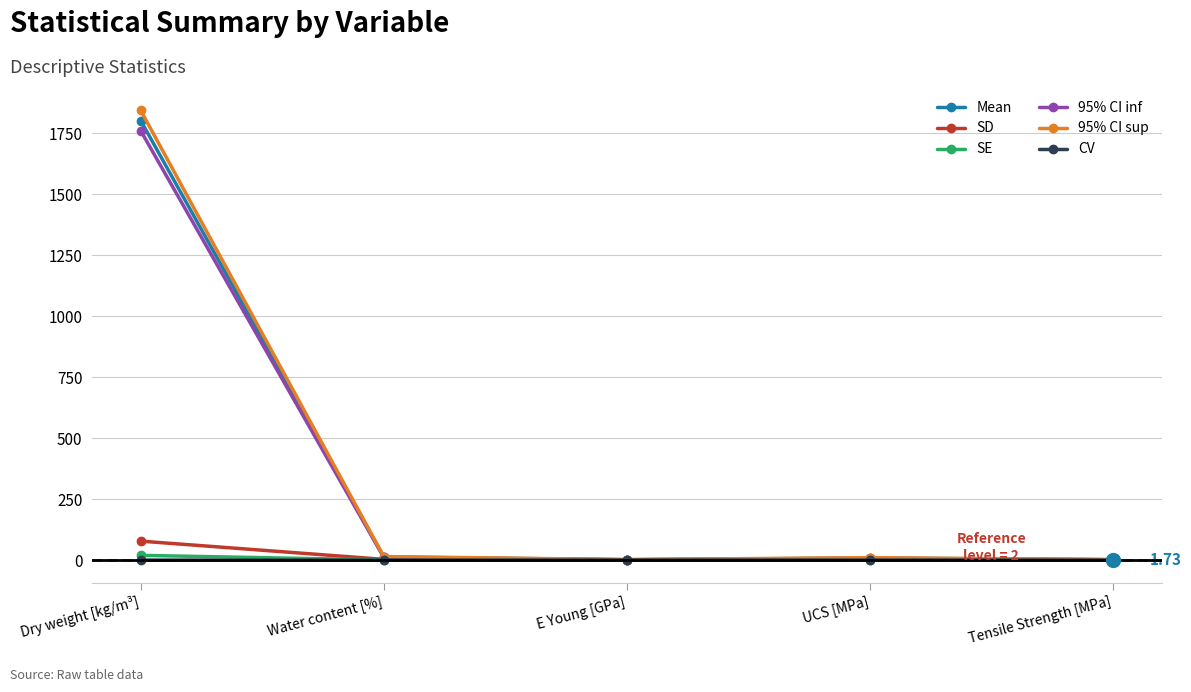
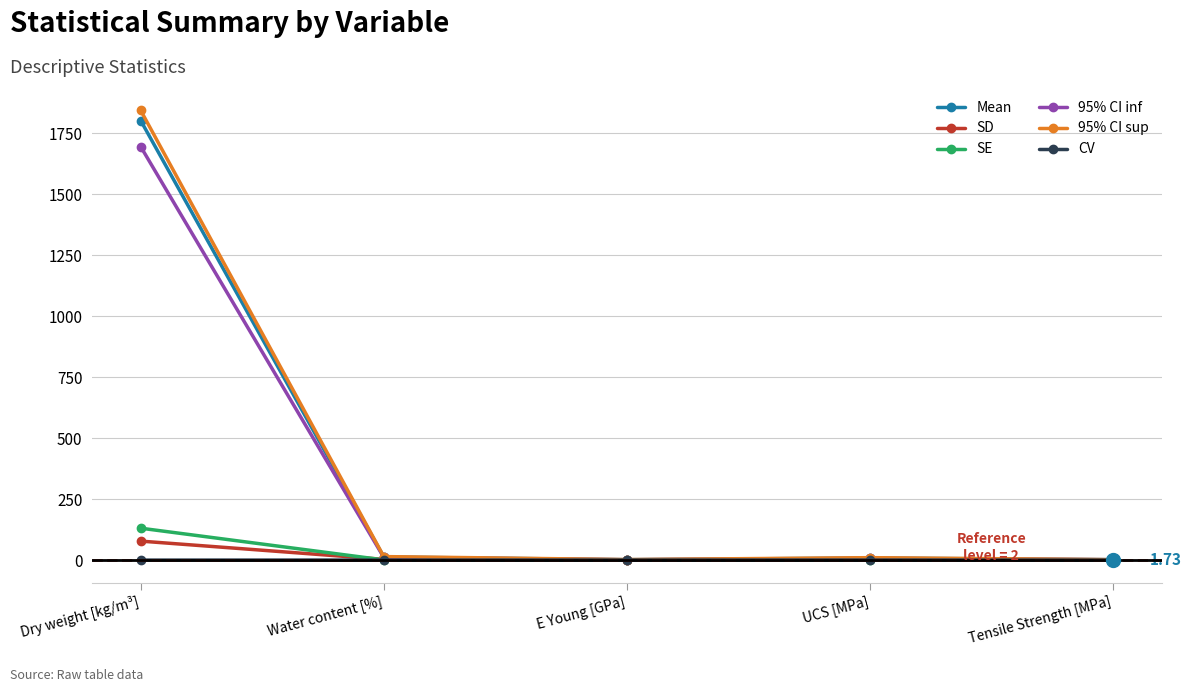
SE, Dry weight [kg/m³]: 20 -> 130
95% CI inf, Dry weight [kg/m³]: 1760 -> 1690
